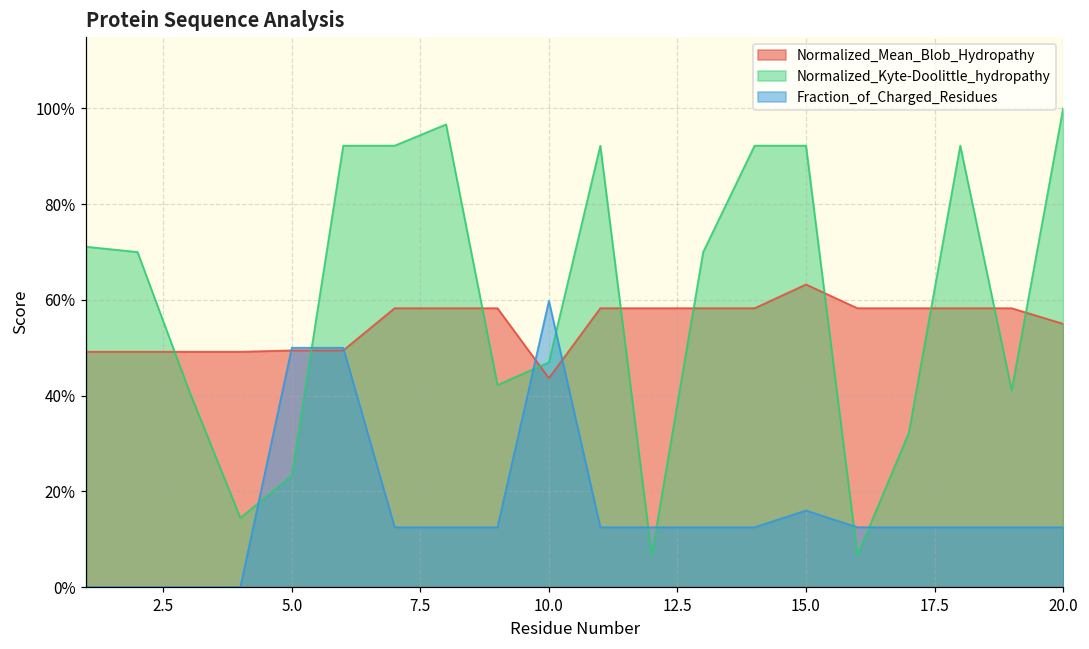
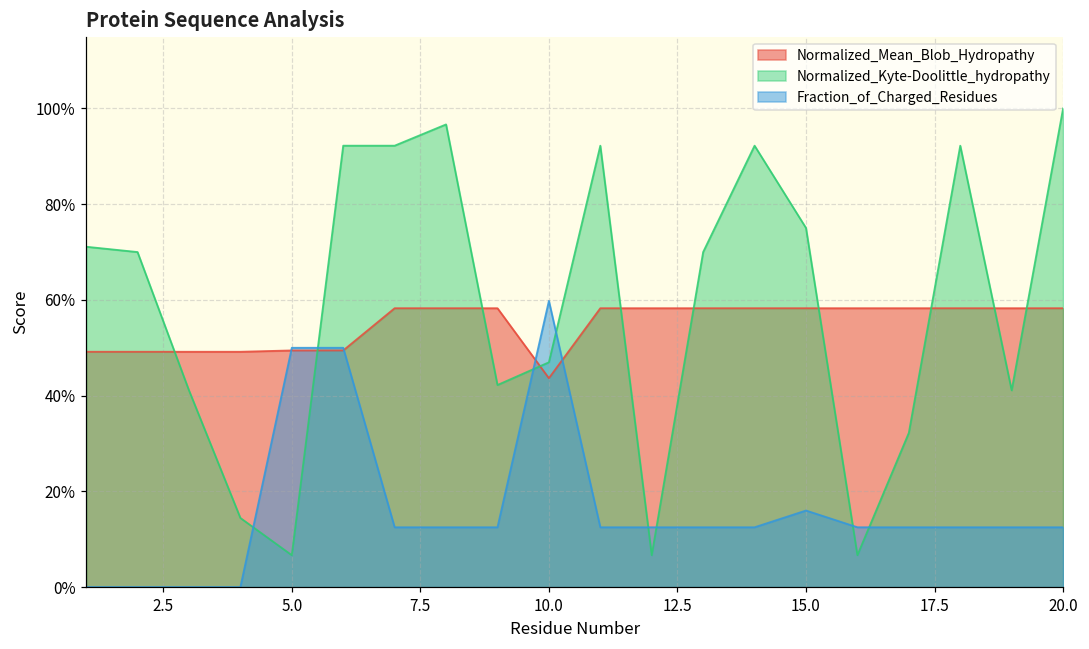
Normalized_Kyte-Doolittle_hydropathy, 5.0: 23% -> 7%
Normalized_Mean_Blob_Hydropathy, 15.0: 63% -> 58%
Normalized_Kyte-Doolittle_hydropathy, 15.0: 92% -> 75%
Normalized_Mean_Blob_Hydropathy, 20.0: 55% -> 58%
